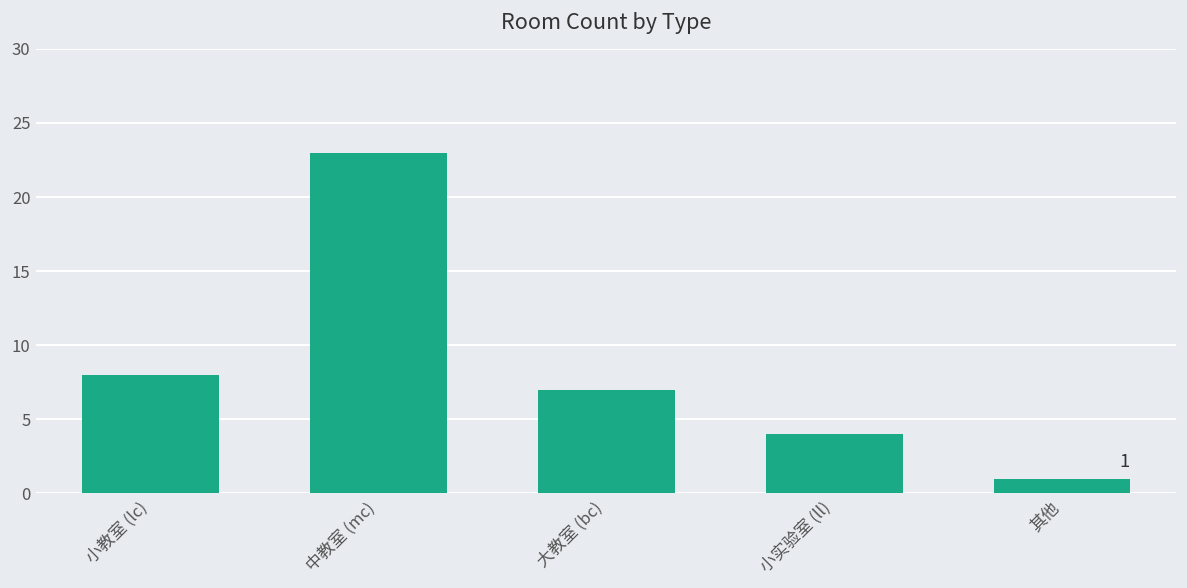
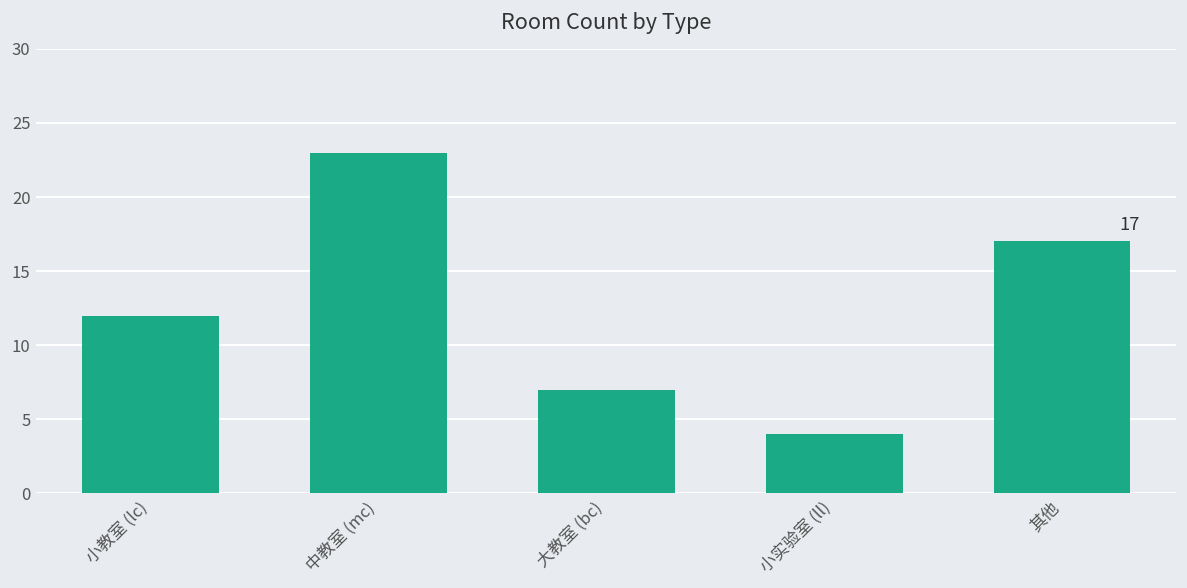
小教室 (lc): 8 -> 12
其他: 1 -> 17
